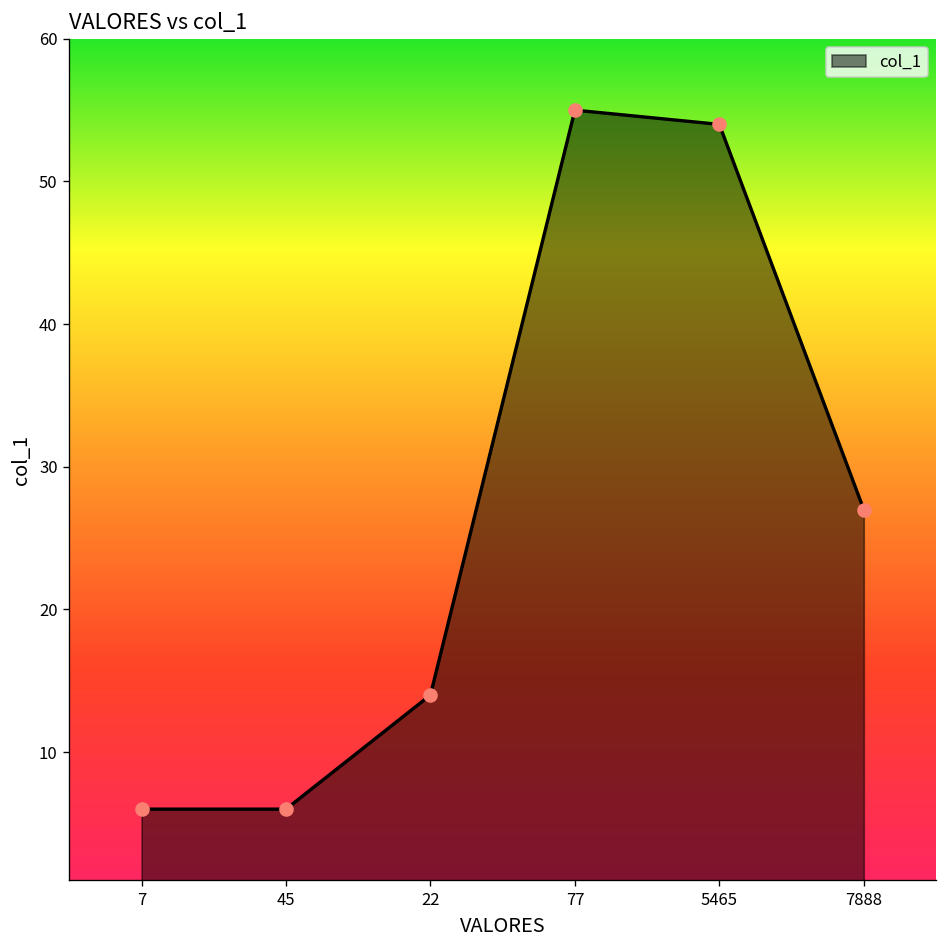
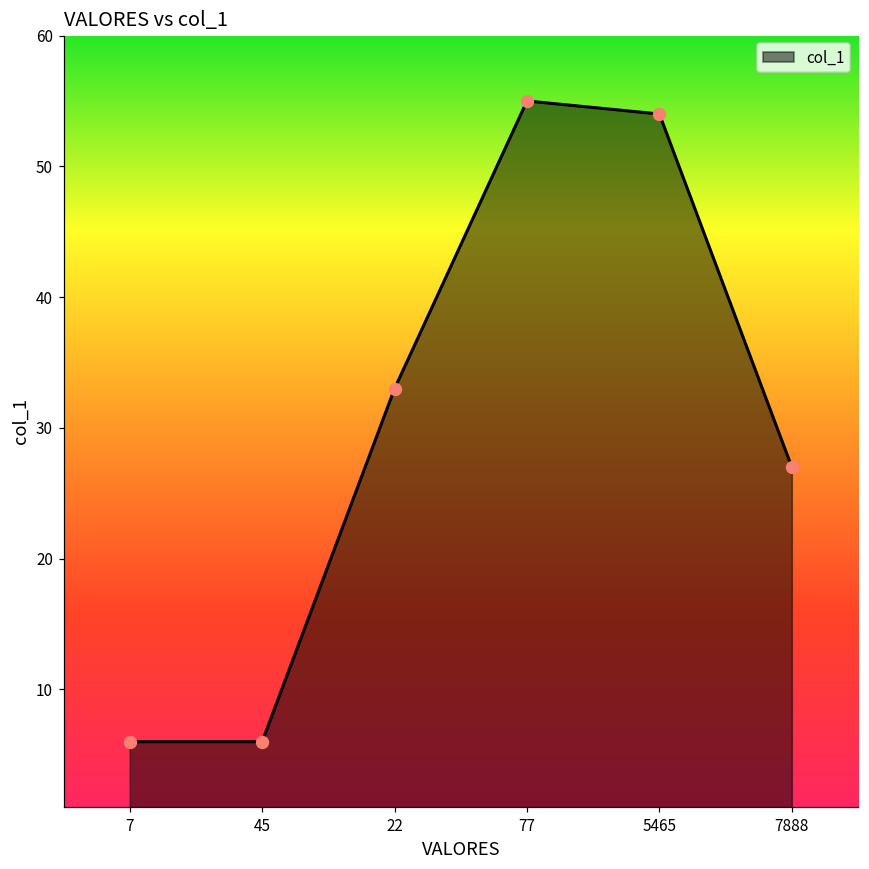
22: 14 -> 33
